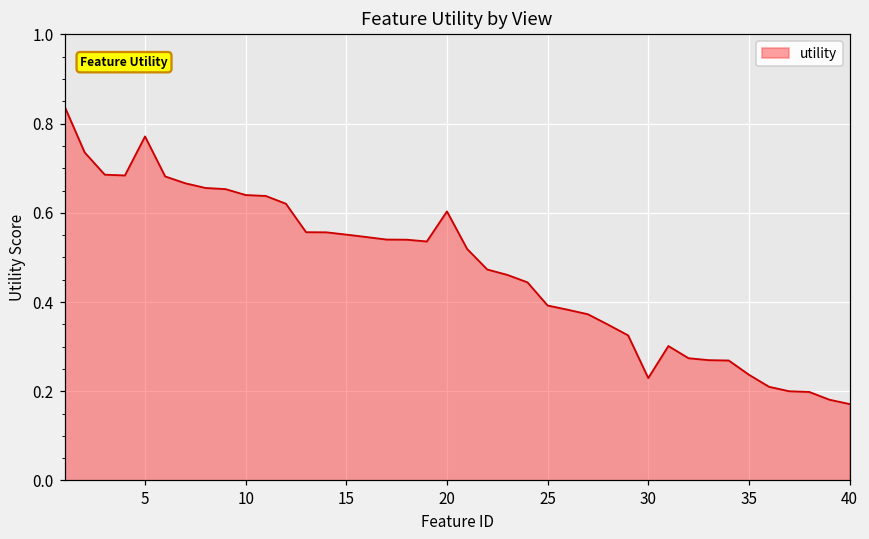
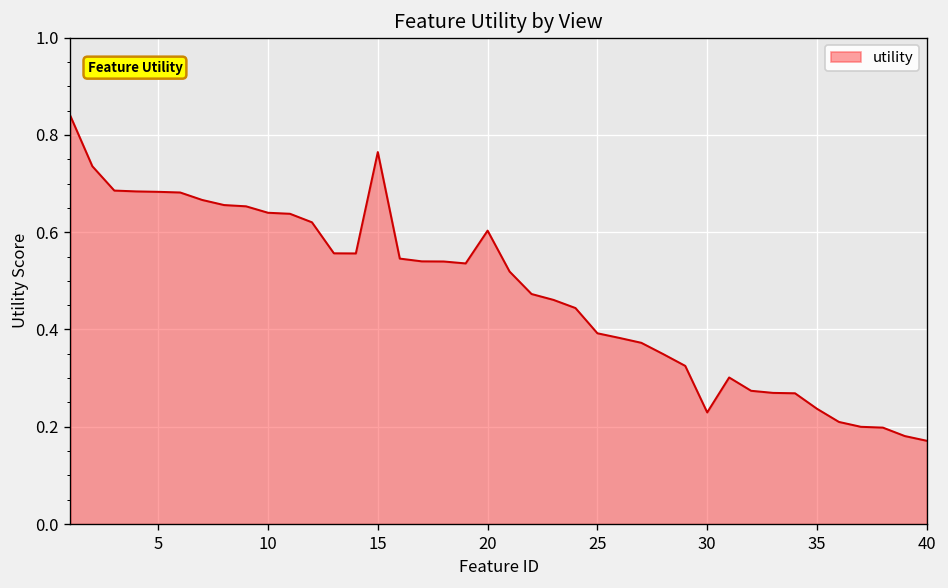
5: 0.77 -> 0.68
15: 0.55 -> 0.76
